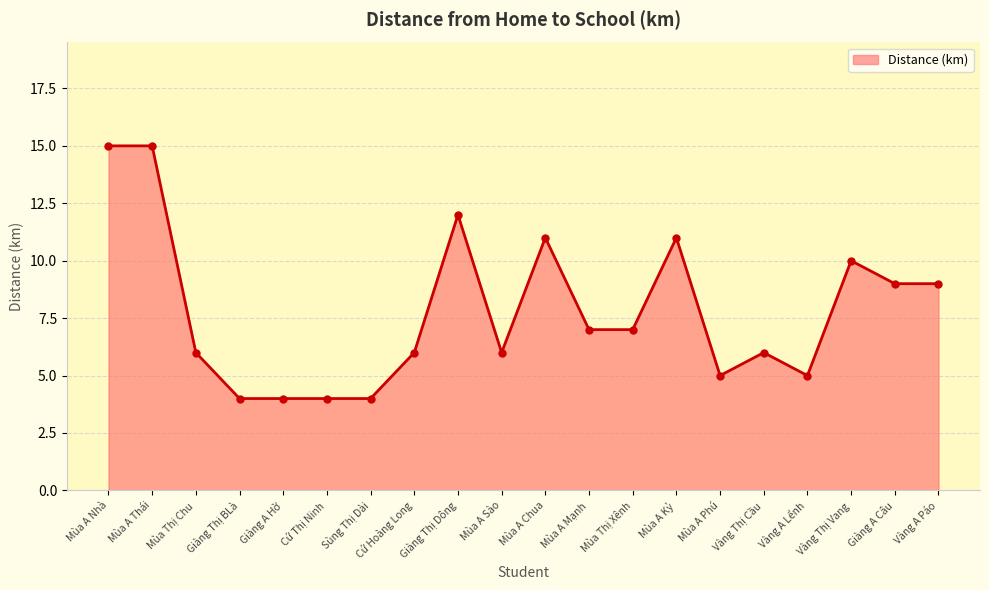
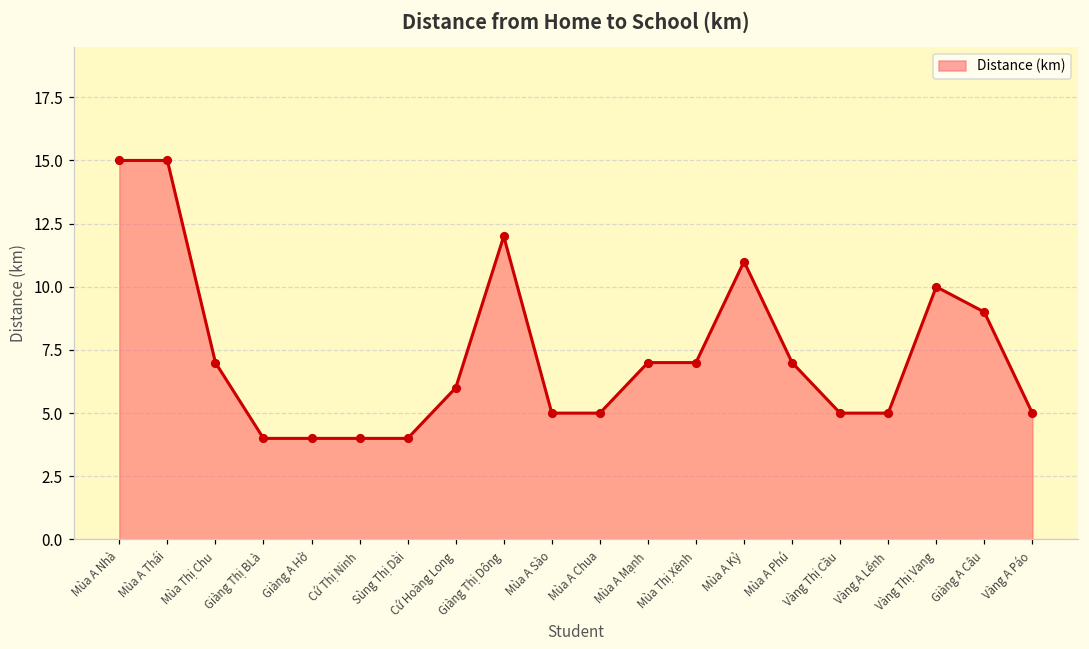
Mùa Thị Chu: 6 -> 7
Mùa A Sào: 6 -> 5
Mùa A Chua: 11 -> 5
Mùa A Phú: 5 -> 7
Vàng Thị Cầu: 6 -> 5
Vàng A Páo: 9 -> 5
